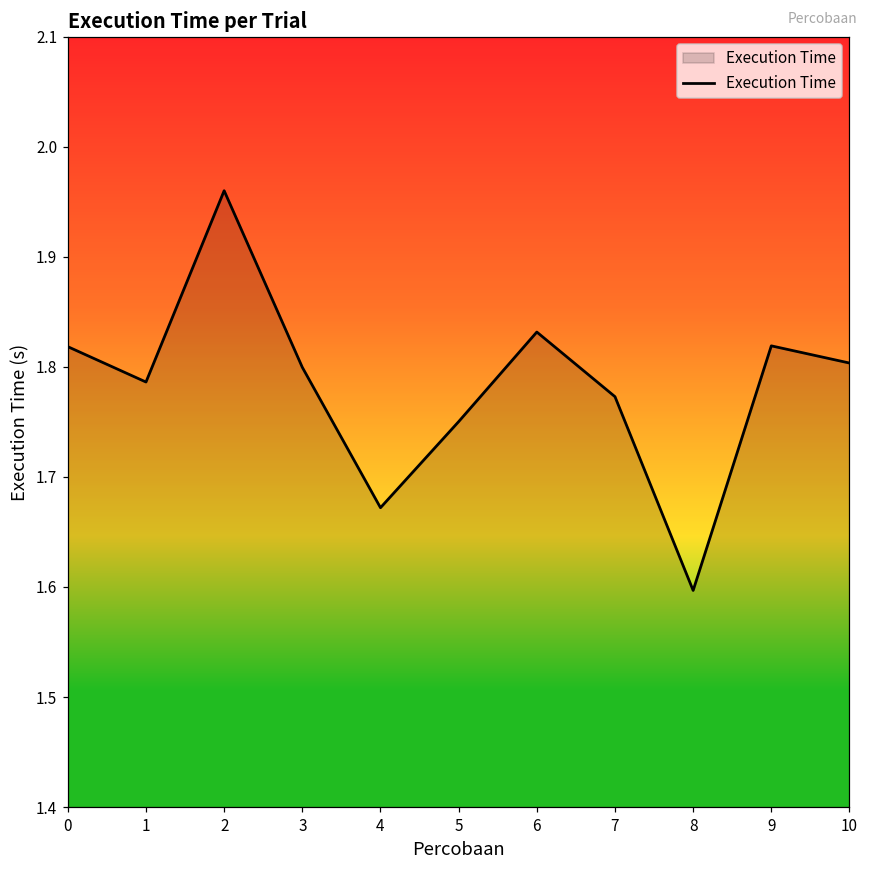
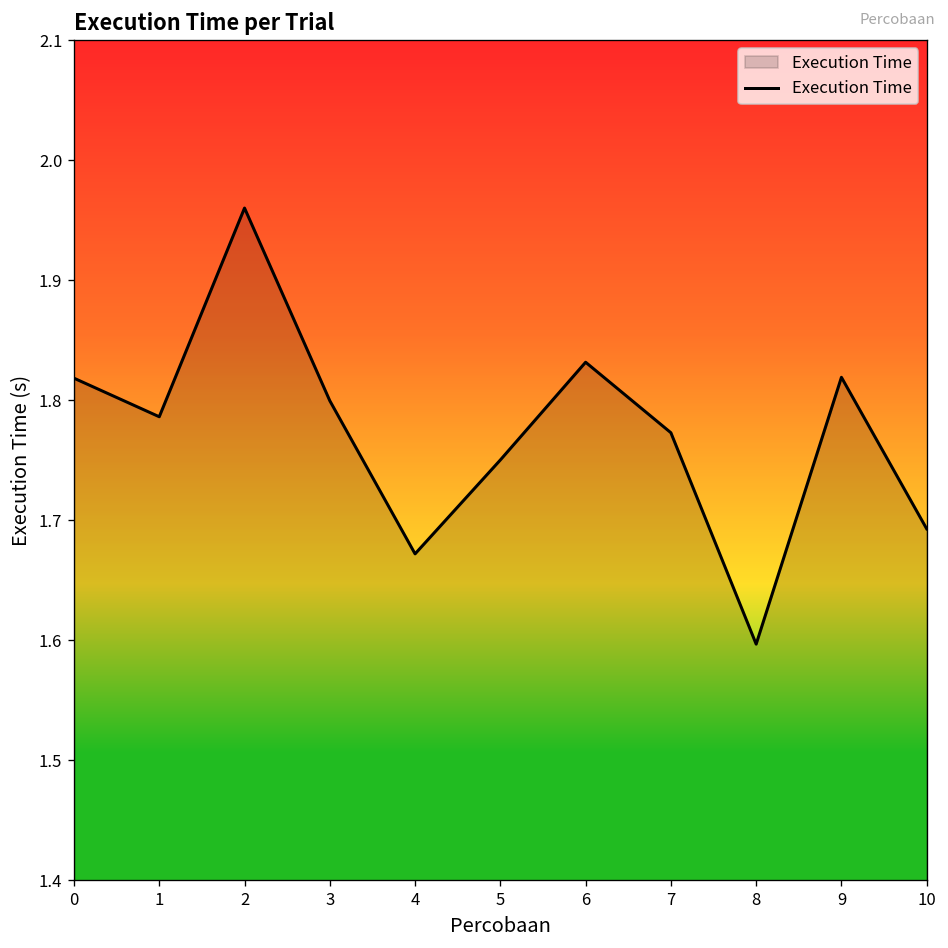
10: 1.803 -> 1.693
